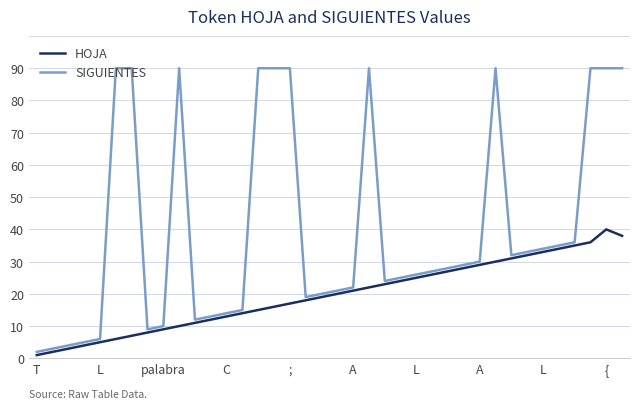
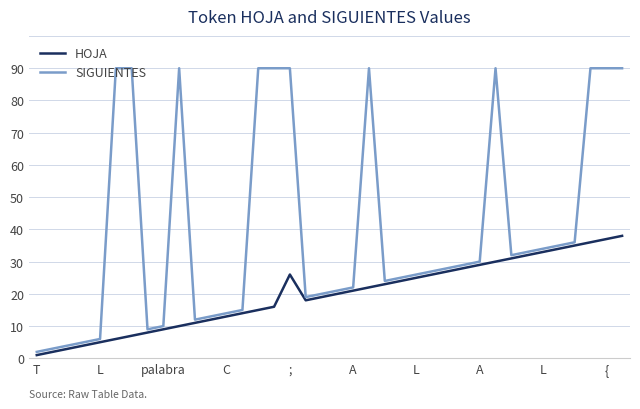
HOJA, ;: 17 -> 26
HOJA, {: 40 -> 37
